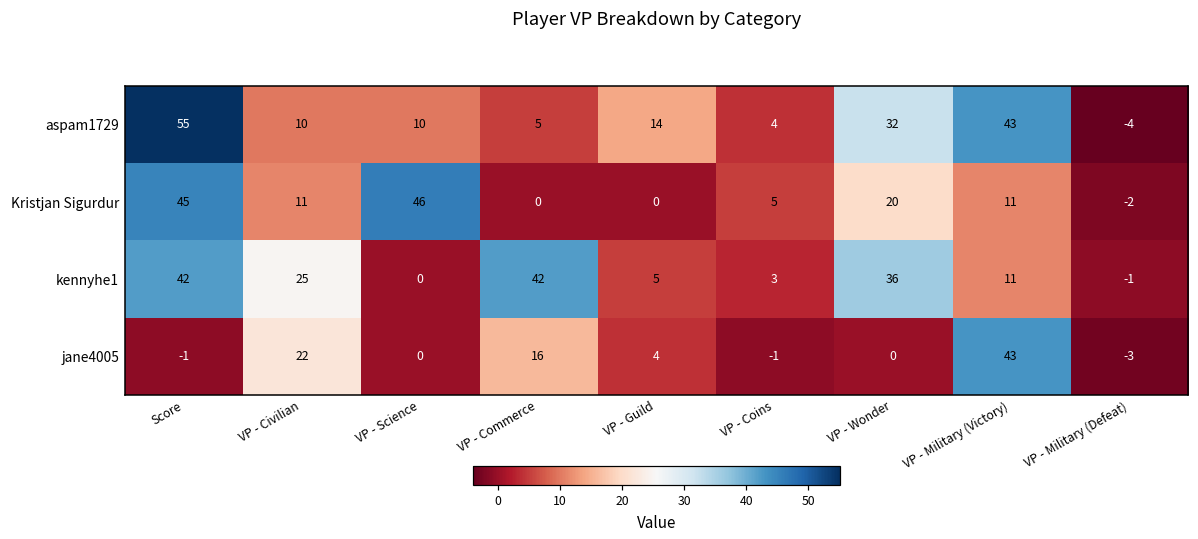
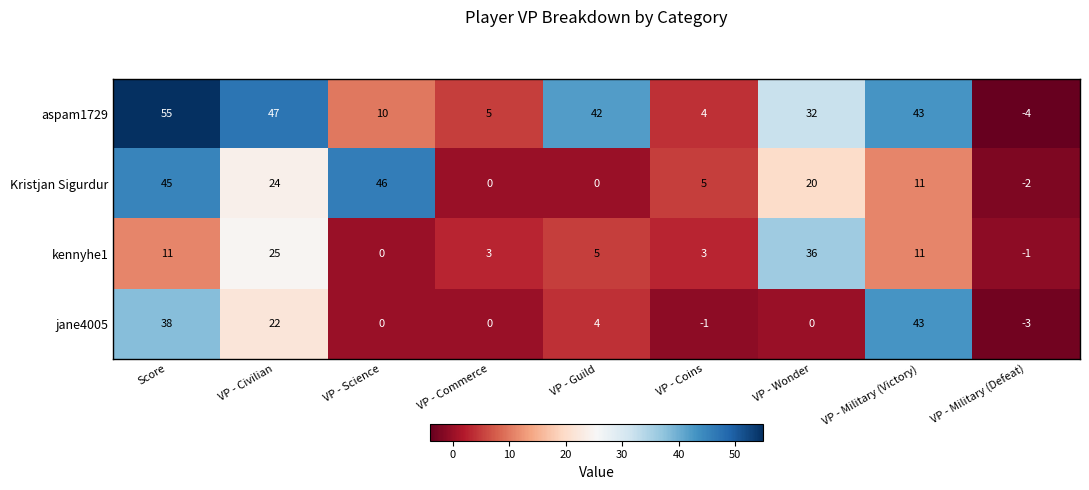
aspam1729, VP - Civilian: 10 -> 47
aspam1729, VP - Guild: 14 -> 42
Kristjan Sigurdur, VP - Civilian: 11 -> 24
kennyhe1, Score: 42 -> 11
kennyhe1, VP - Commerce: 42 -> 3
jane4005, Score: -1 -> 38
jane4005, VP - Commerce: 16 -> 0
